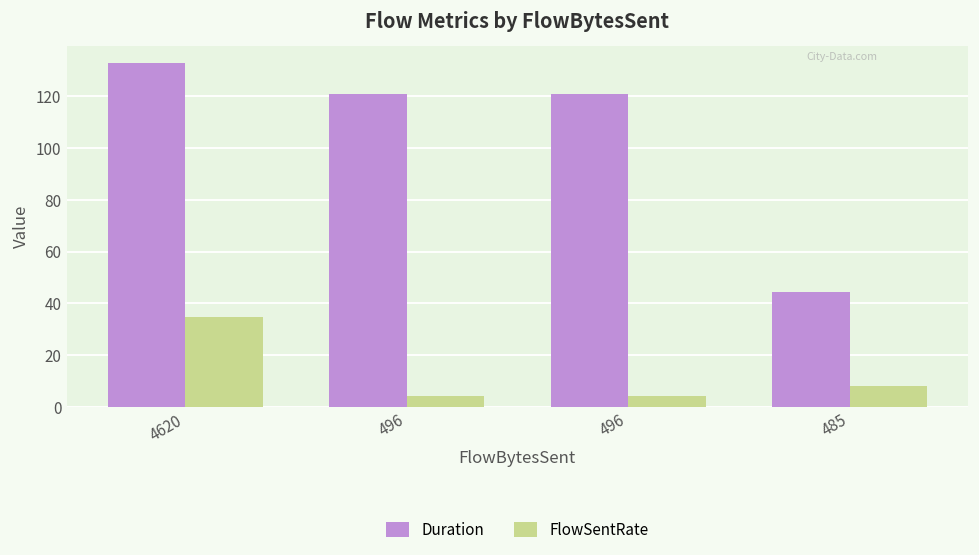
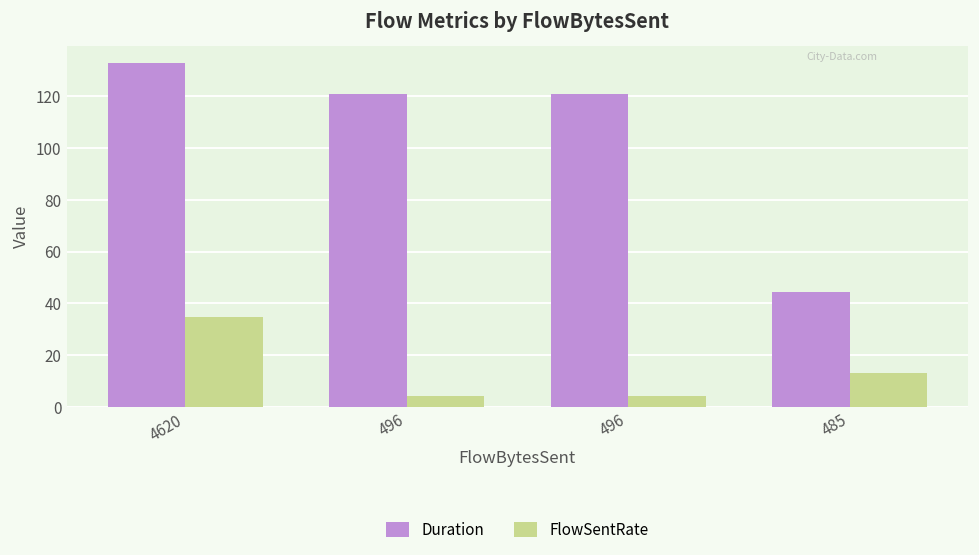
FlowSentRate, 485: 8 -> 13
